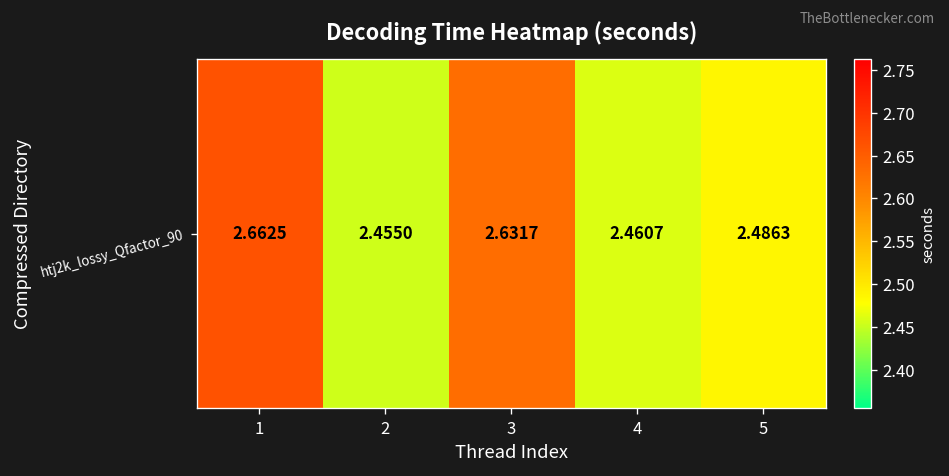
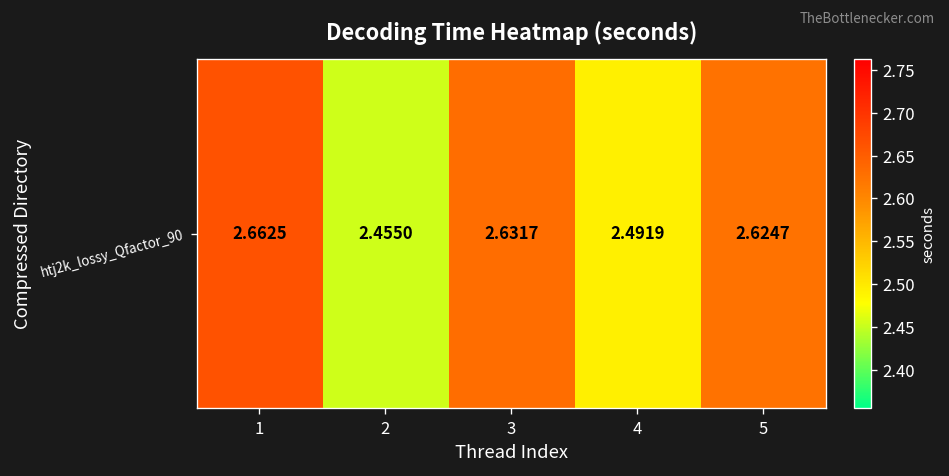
htj2k_lossy_Qfactor_90, 4: 2.4607 -> 2.4919
htj2k_lossy_Qfactor_90, 5: 2.4863 -> 2.6247
